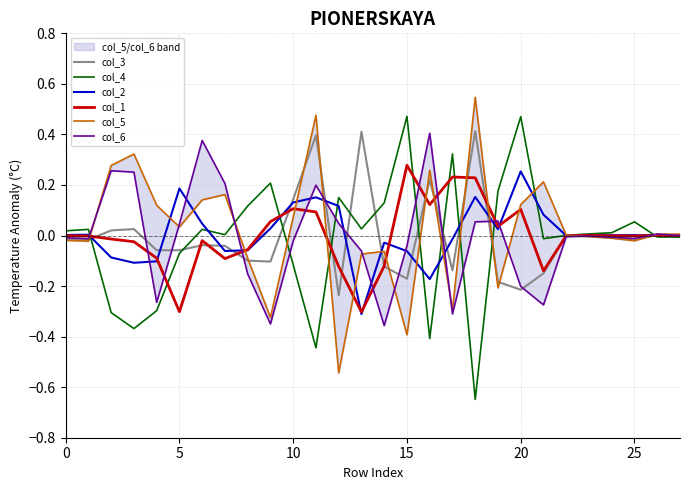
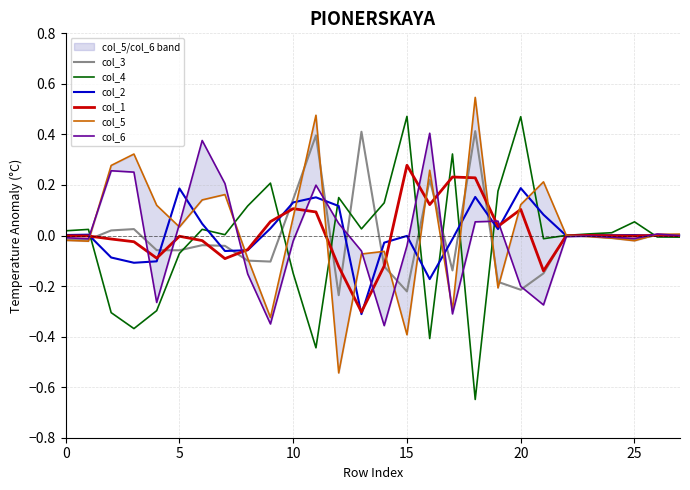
col_1, 5: -0.30 -> 0.00
col_4, 10: -0.12 -> -0.15
col_3, 15: -0.17 -> -0.22
col_2, 15: -0.06 -> 0.00
col_2, 20: 0.25 -> 0.19
